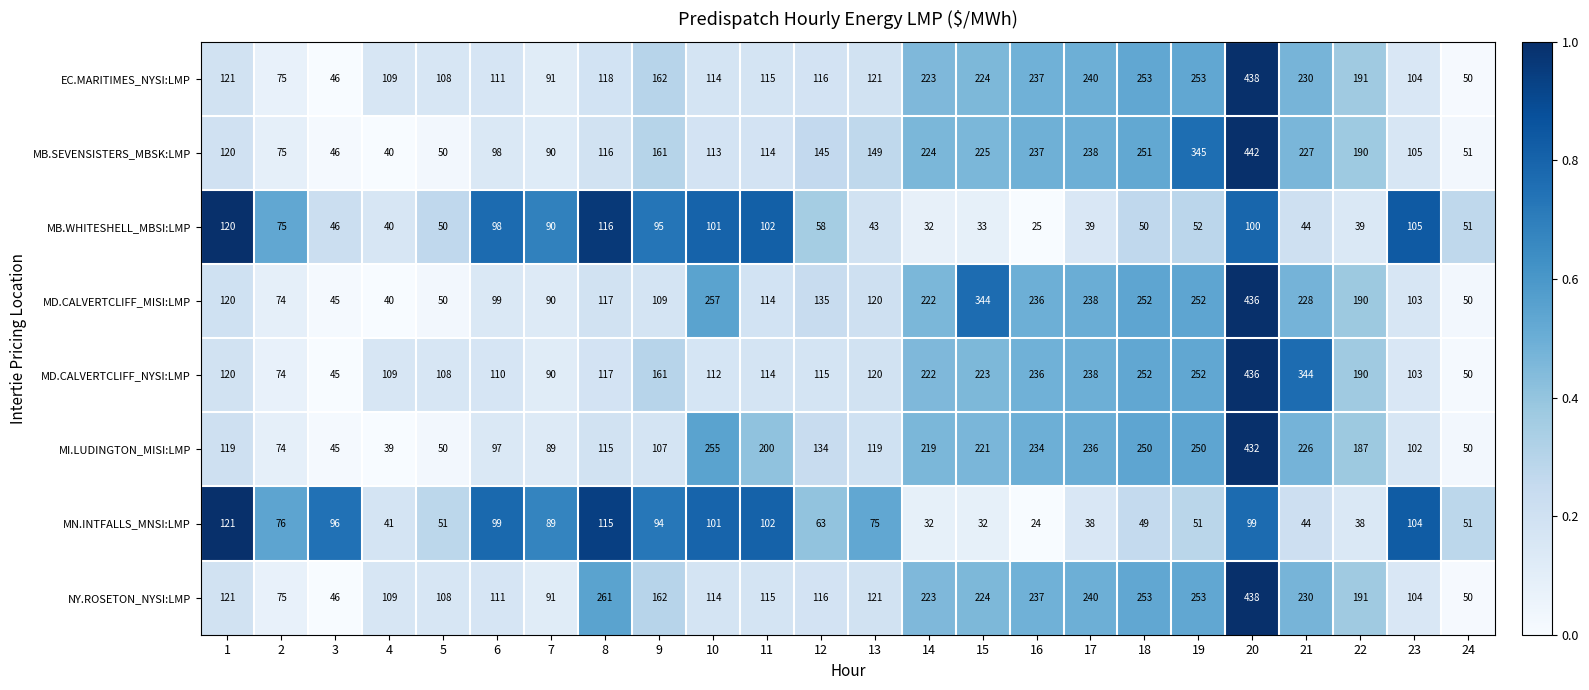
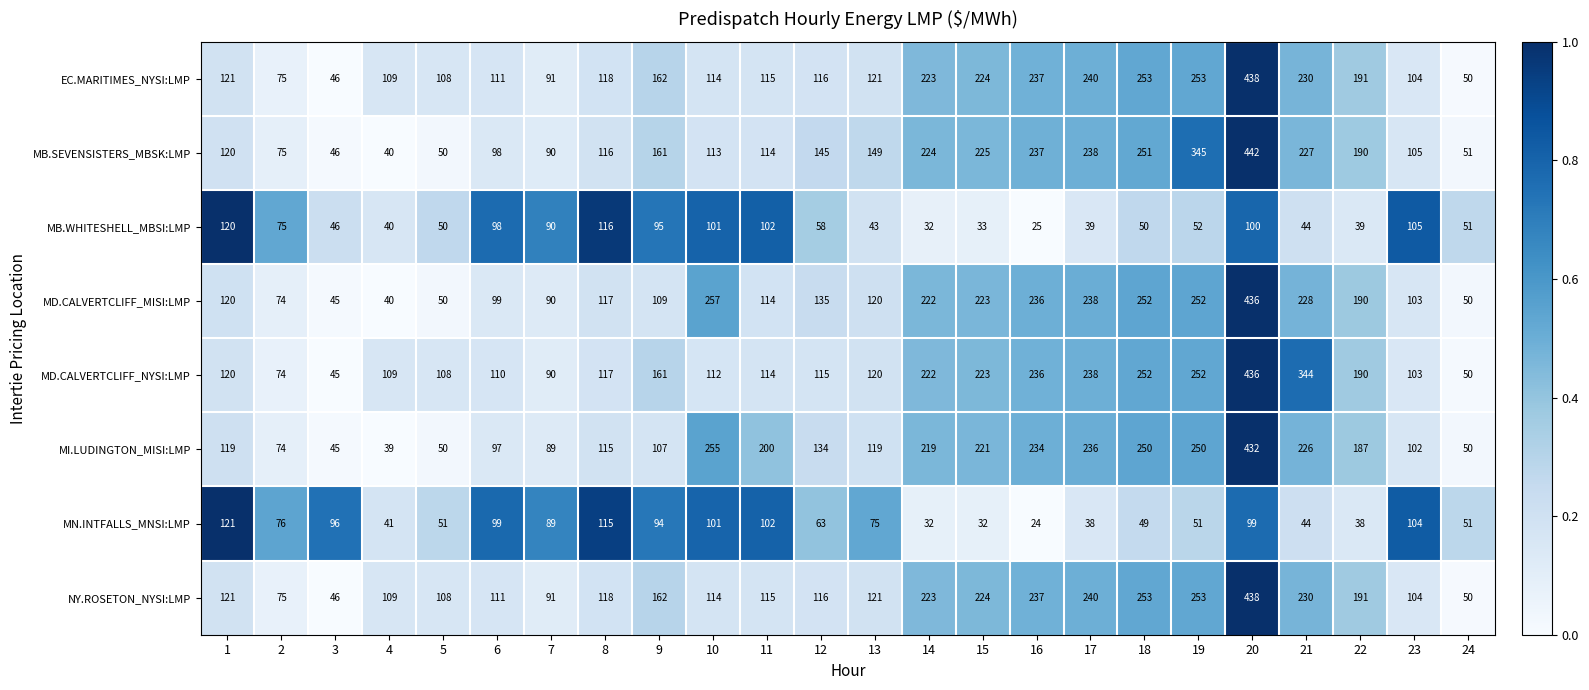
MD.CALVERTCLIFF_MISI:LMP, 15: 344 -> 223
NY.ROSETON_NYSI:LMP, 8: 261 -> 118
